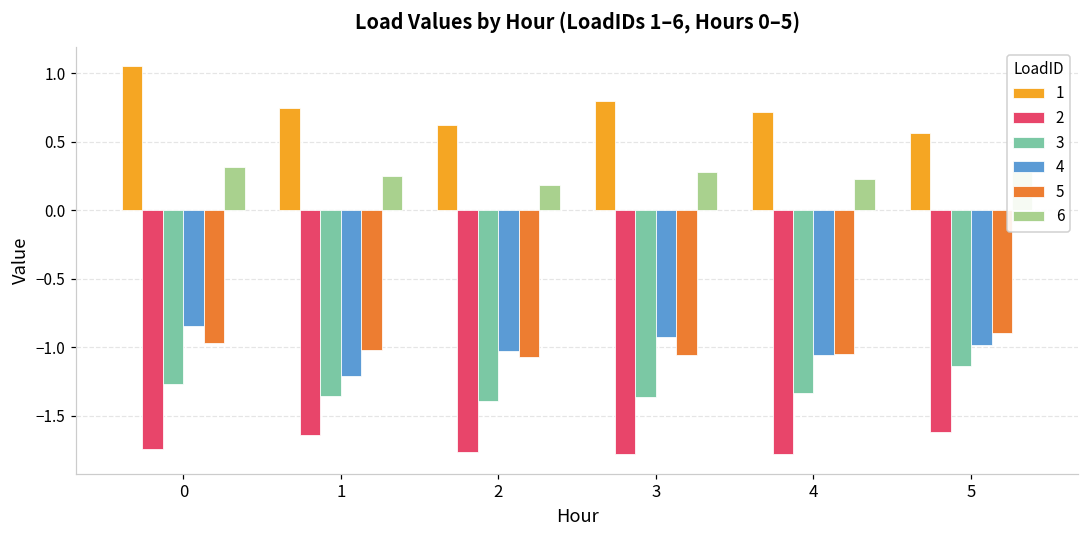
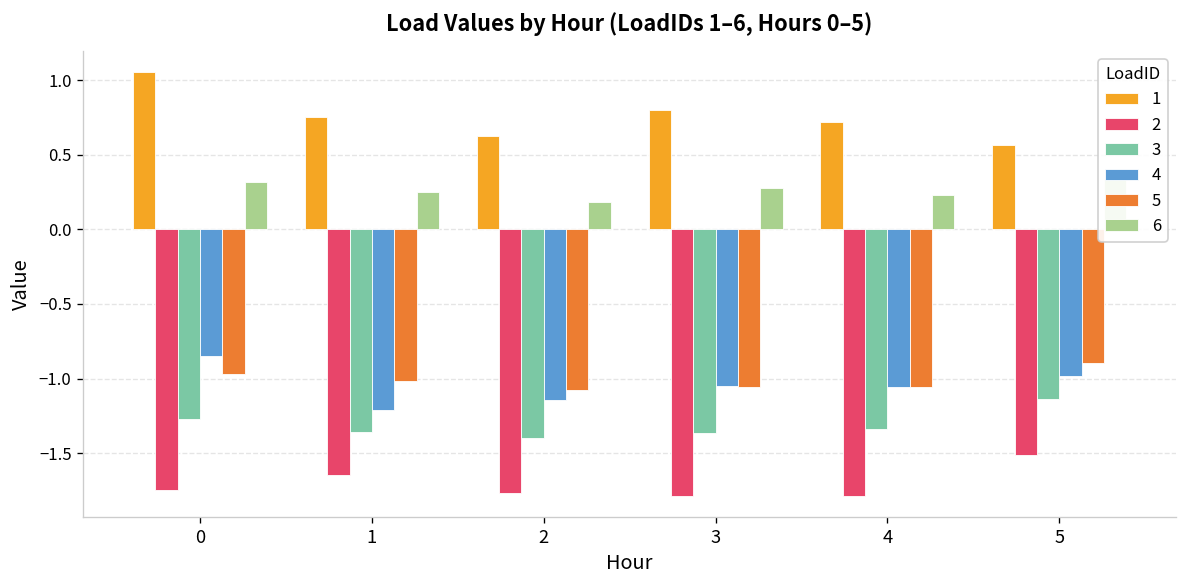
4, 2: -1.03 -> -1.14
4, 3: -0.93 -> -1.05
2, 5: -1.62 -> -1.51
